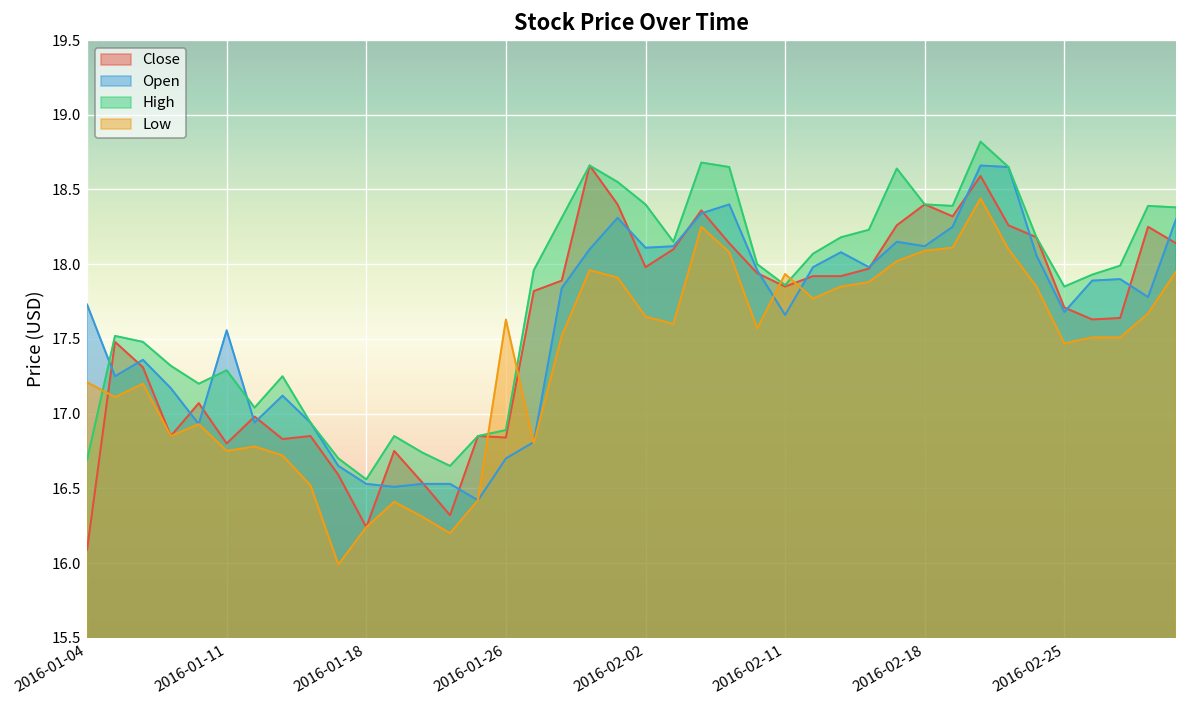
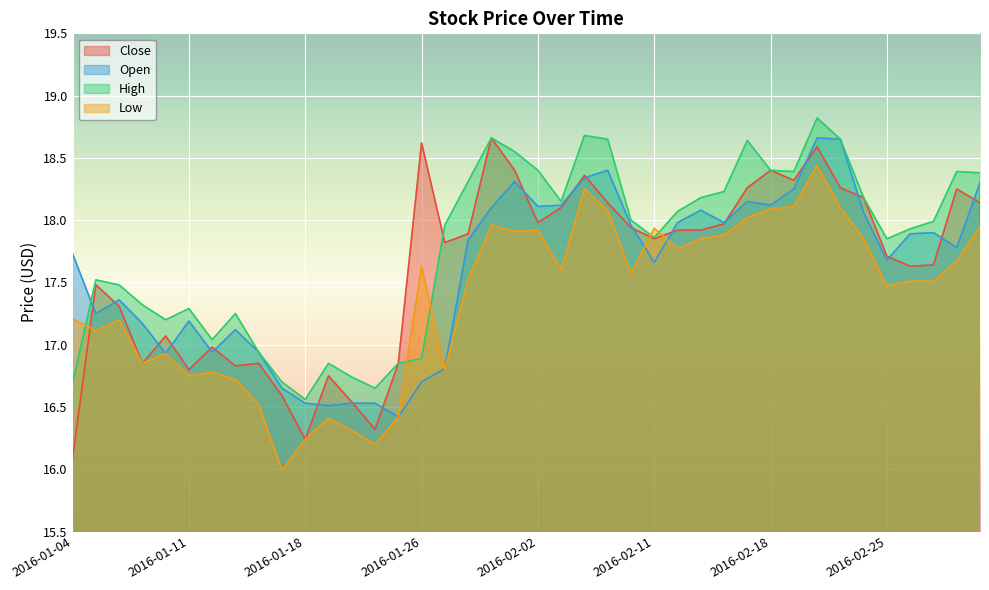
Open, 2016-01-11: 17.56 -> 17.19
Close, 2016-01-26: 16.84 -> 18.62
Low, 2016-02-02: 17.65 -> 17.92
